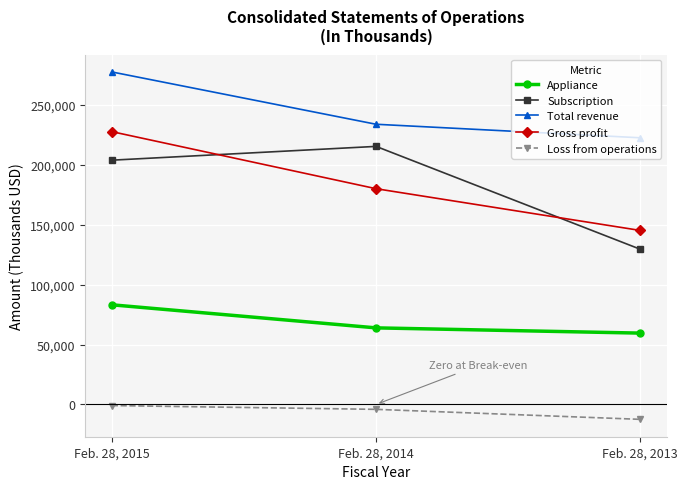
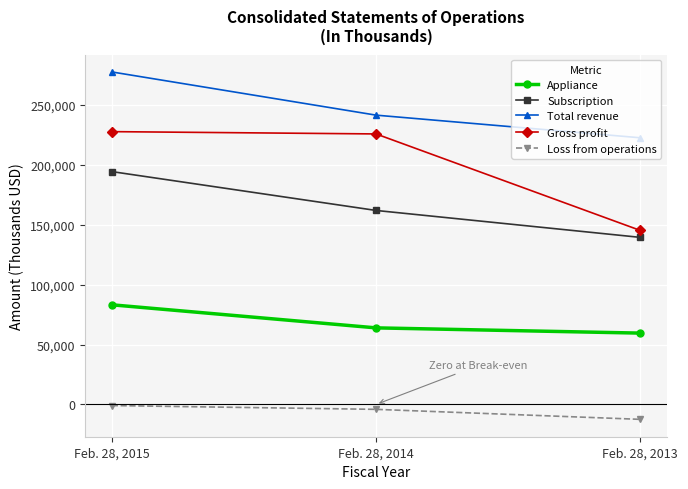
Subscription, Feb. 28, 2015: 204,000 -> 194,000
Subscription, Feb. 28, 2014: 215,000 -> 162,000
Total revenue, Feb. 28, 2014: 234,000 -> 241,000
Gross profit, Feb. 28, 2014: 180,000 -> 226,000
Subscription, Feb. 28, 2013: 129,000 -> 139,000
